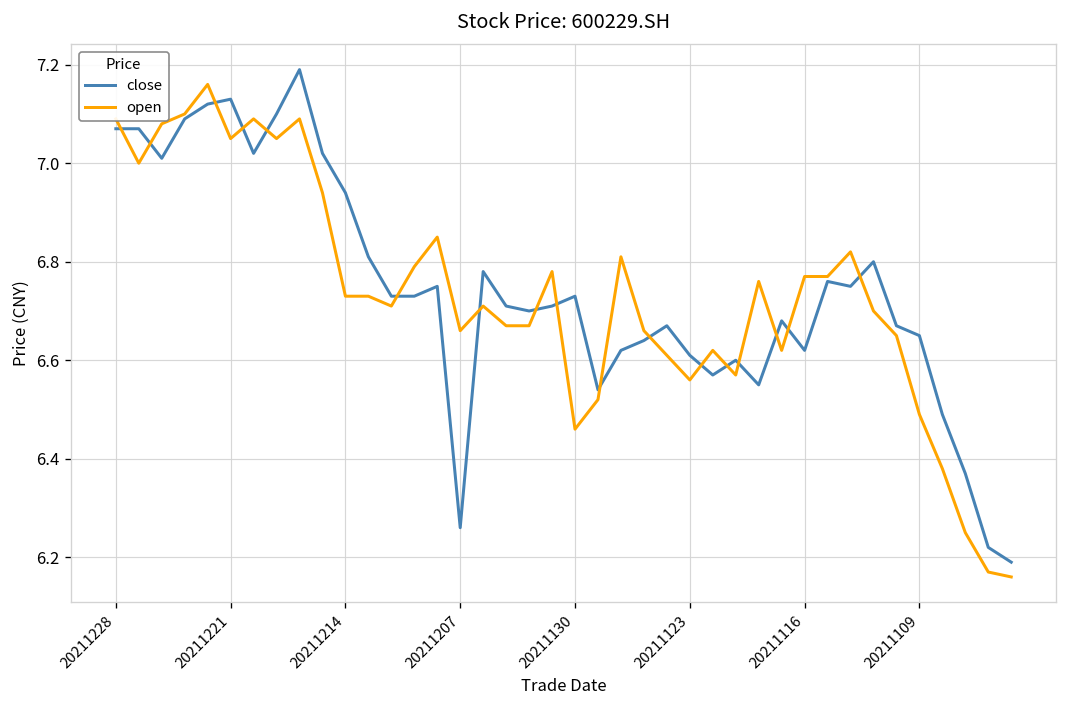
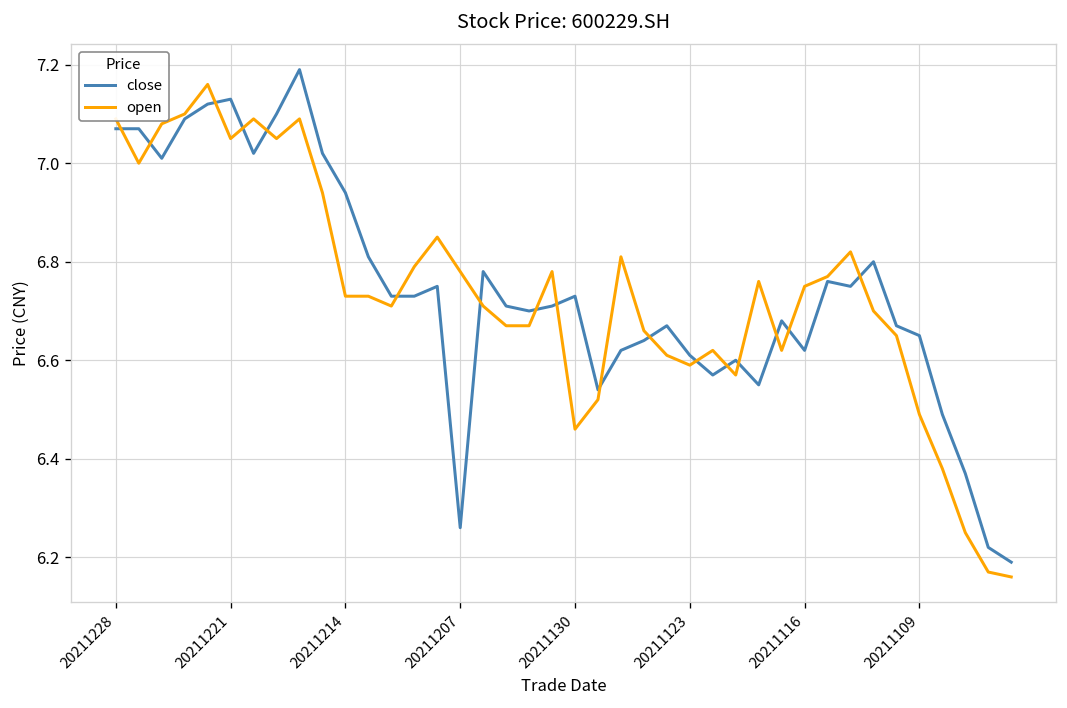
open, 20211207: 6.66 -> 6.78
open, 20211123: 6.56 -> 6.59
open, 20211116: 6.77 -> 6.75
